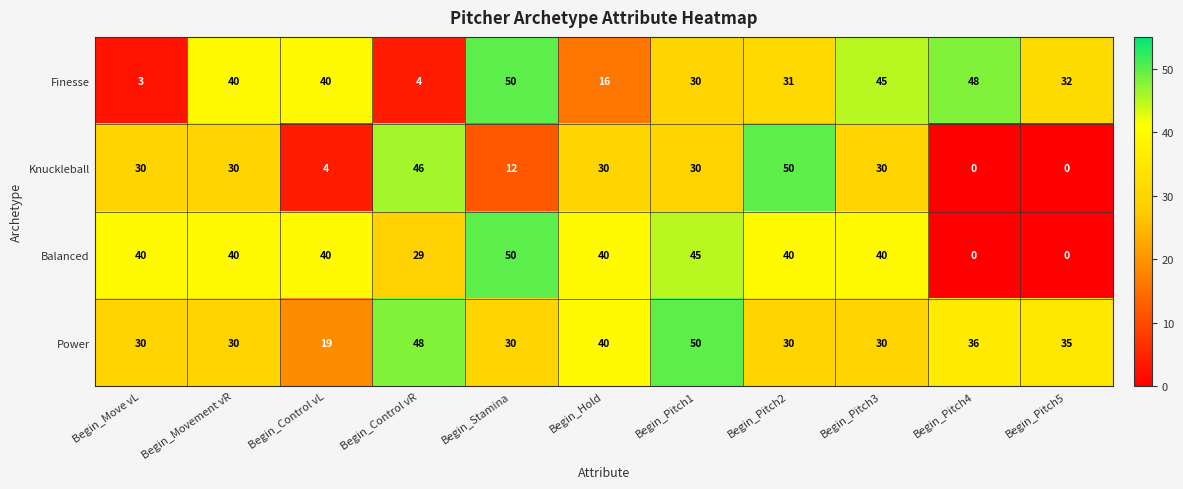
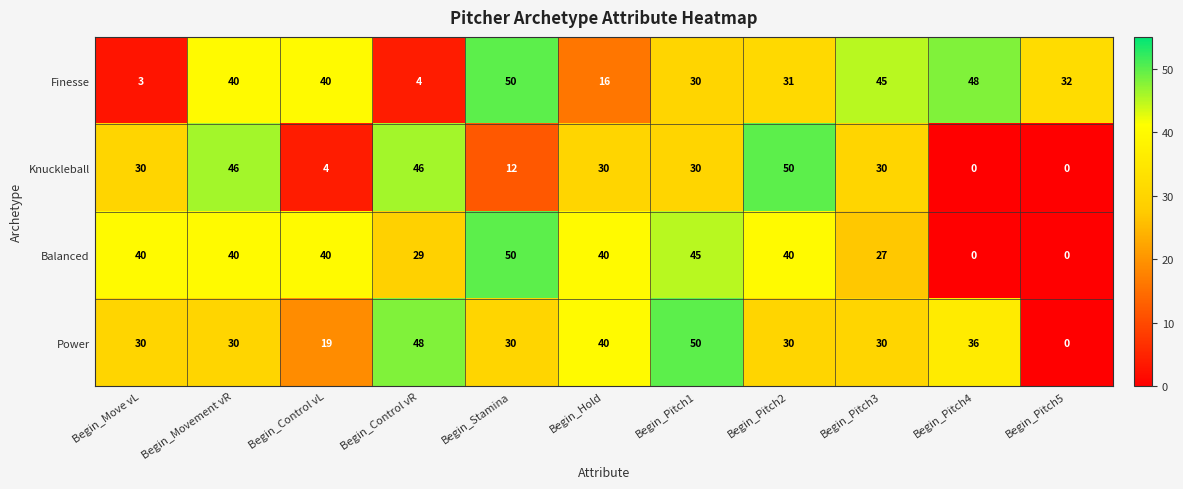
Knuckleball, Begin_Movement vR: 30 -> 46
Balanced, Begin_Pitch3: 40 -> 27
Power, Begin_Pitch5: 35 -> 0
